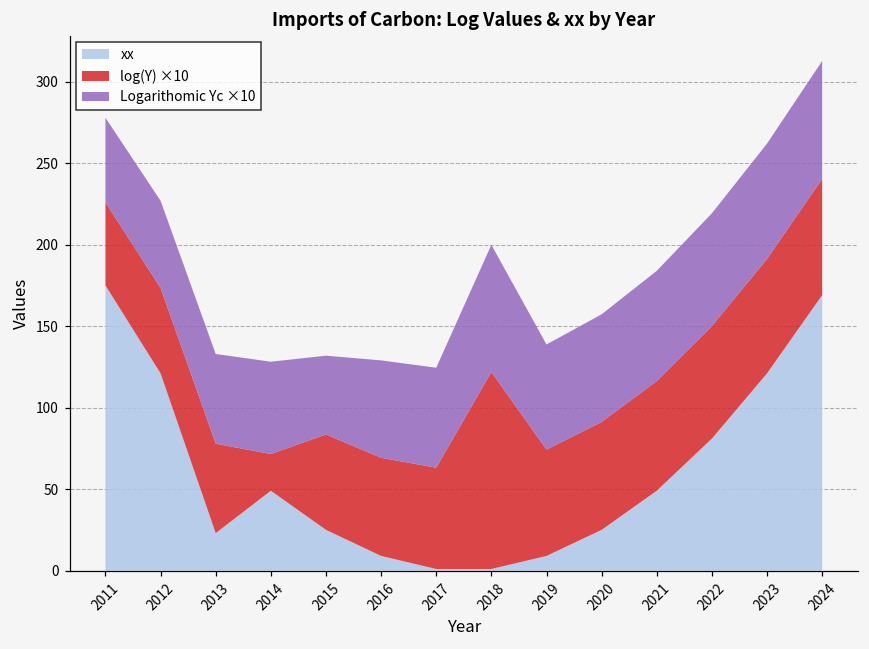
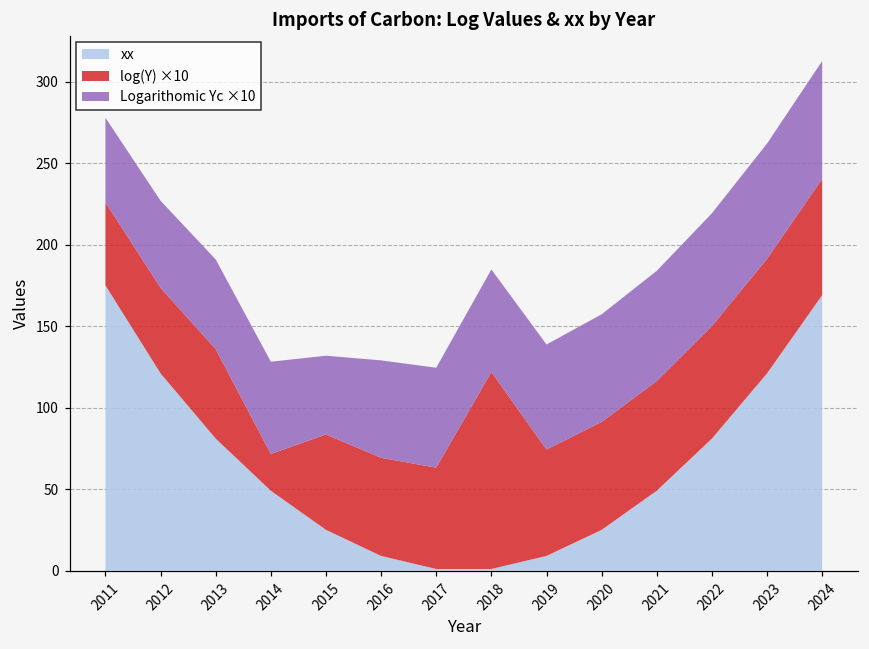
xx, 2013: 23 -> 81
Logarithomic Yc ×10, 2018: 78 -> 63
